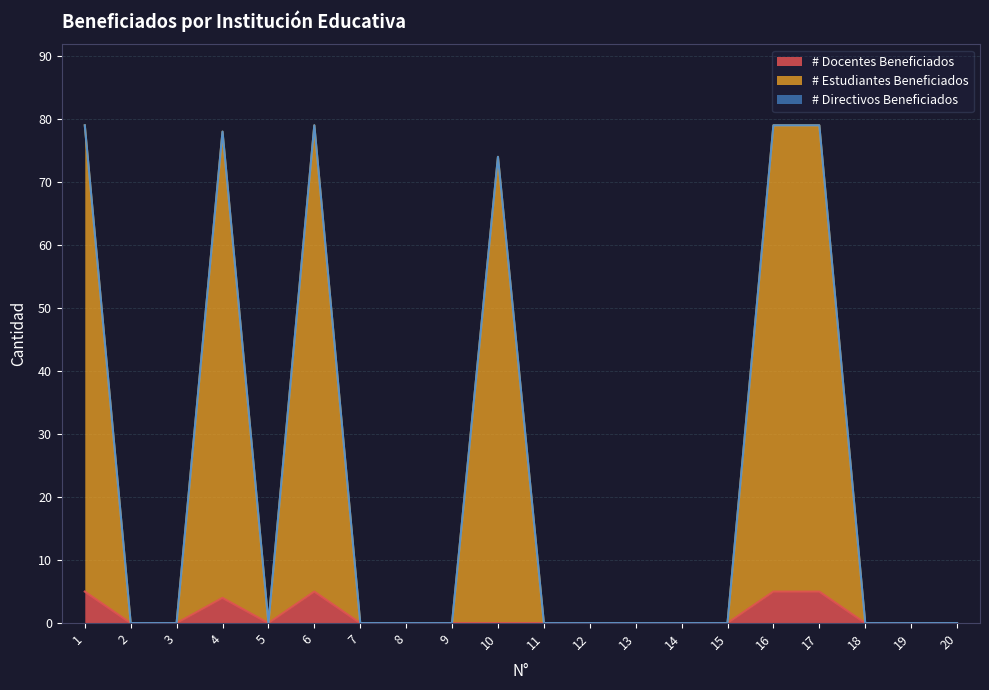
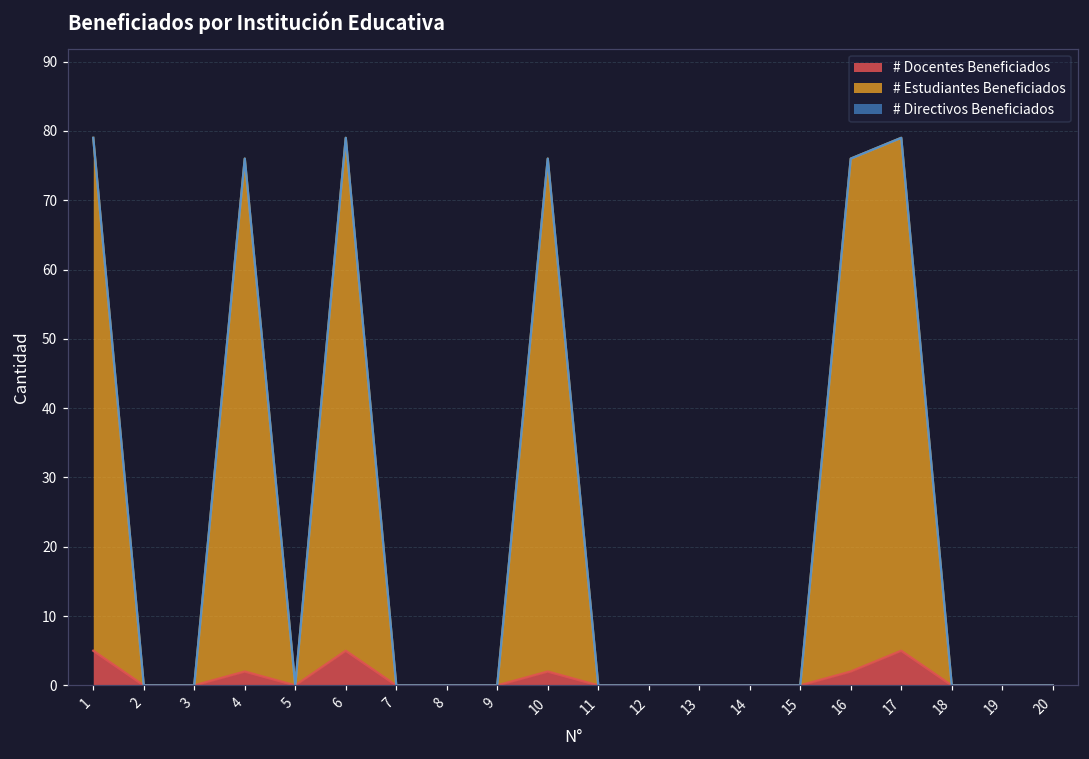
# Docentes Beneficiados, 4: 4 -> 2
# Docentes Beneficiados, 10: 0 -> 2
# Docentes Beneficiados, 16: 5 -> 2
